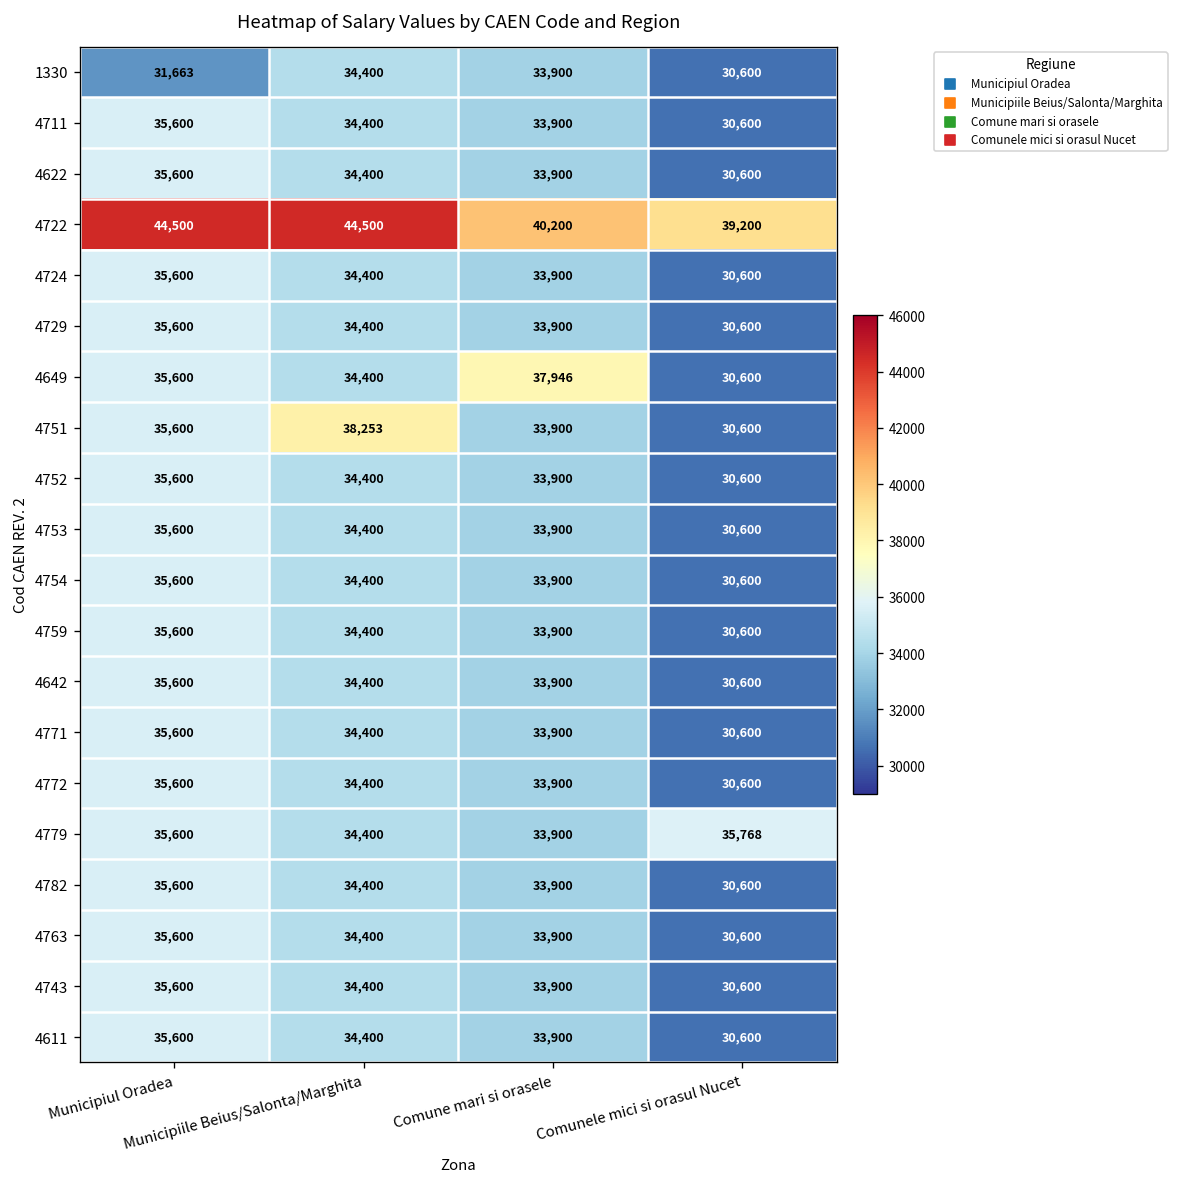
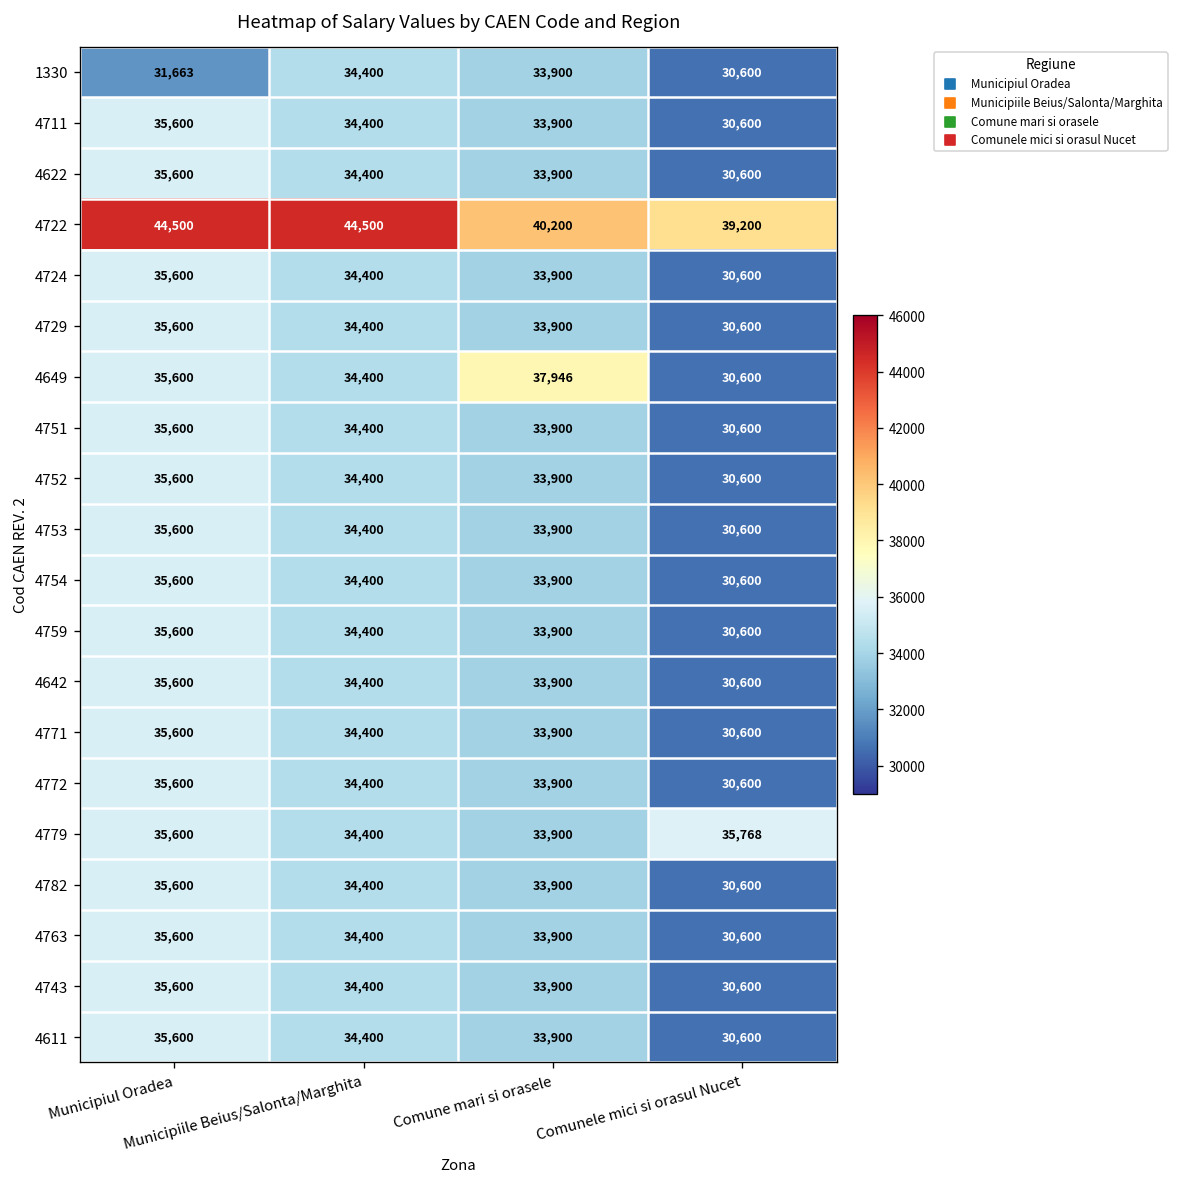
4751, Municipiile Beius/Salonta/Marghita: 38,253 -> 34,400
